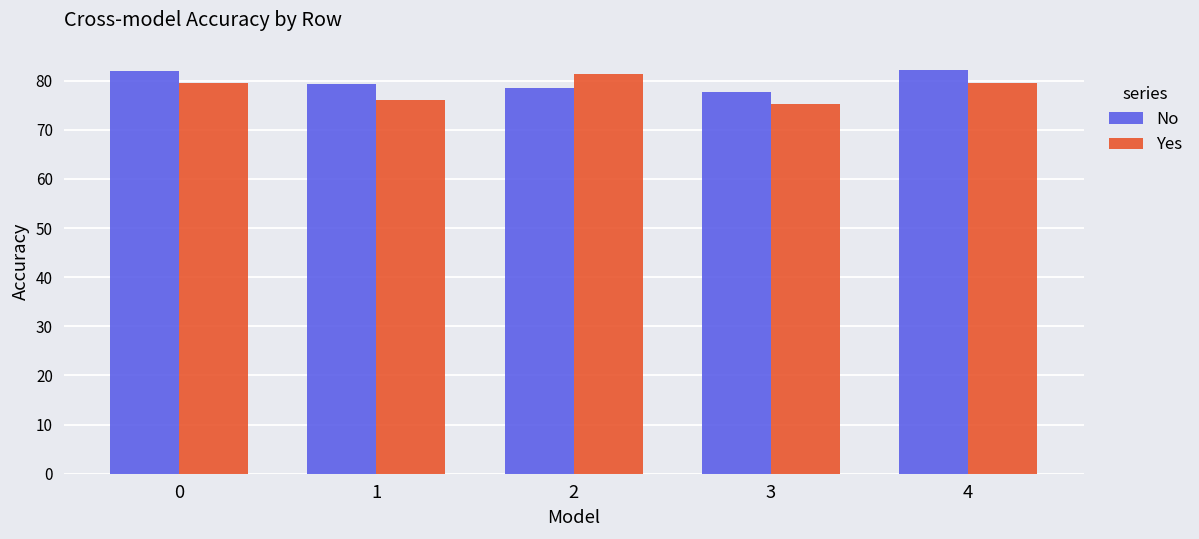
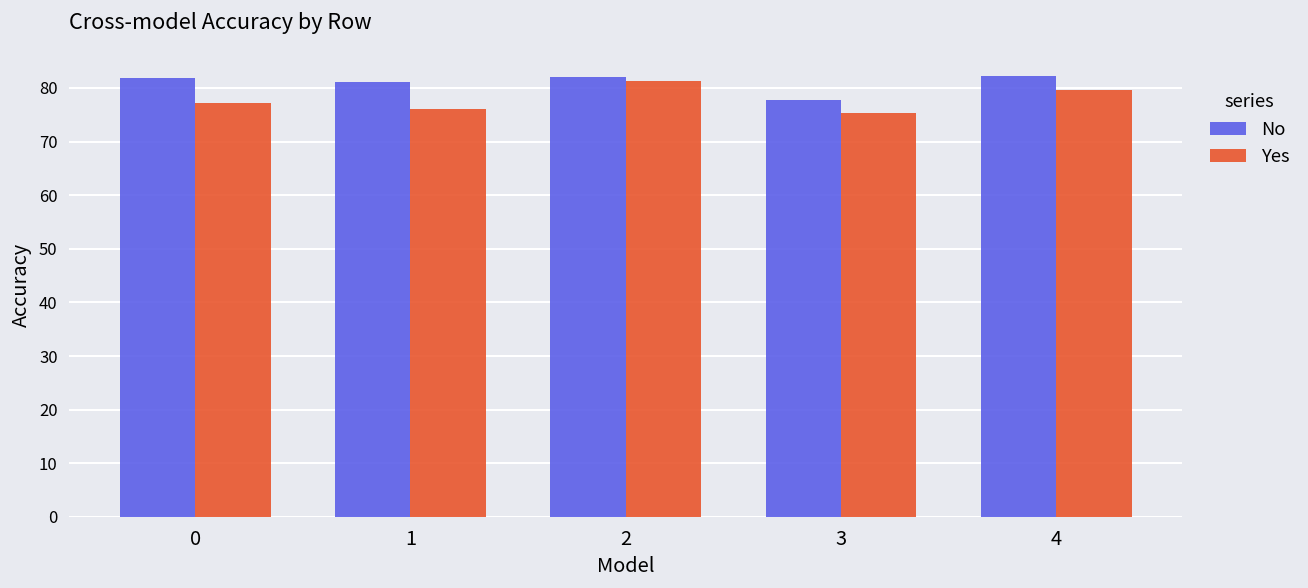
Yes, 0: 80 -> 77
No, 1: 79 -> 81
No, 2: 78 -> 82
